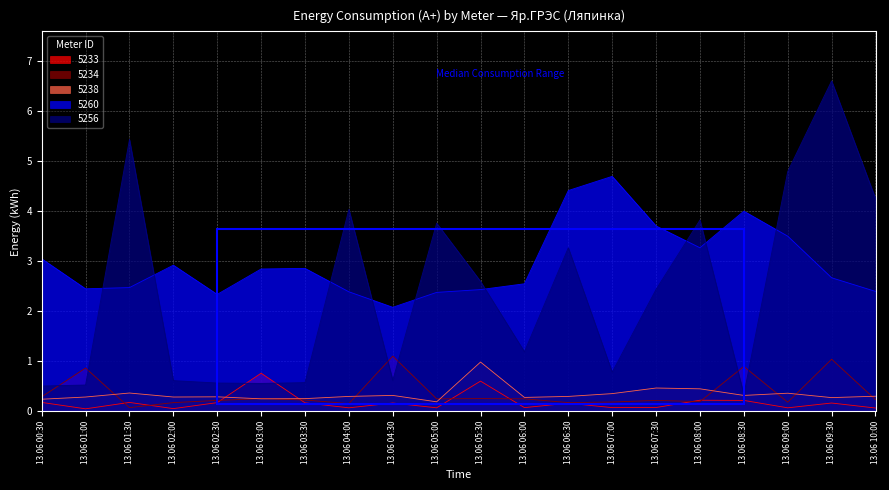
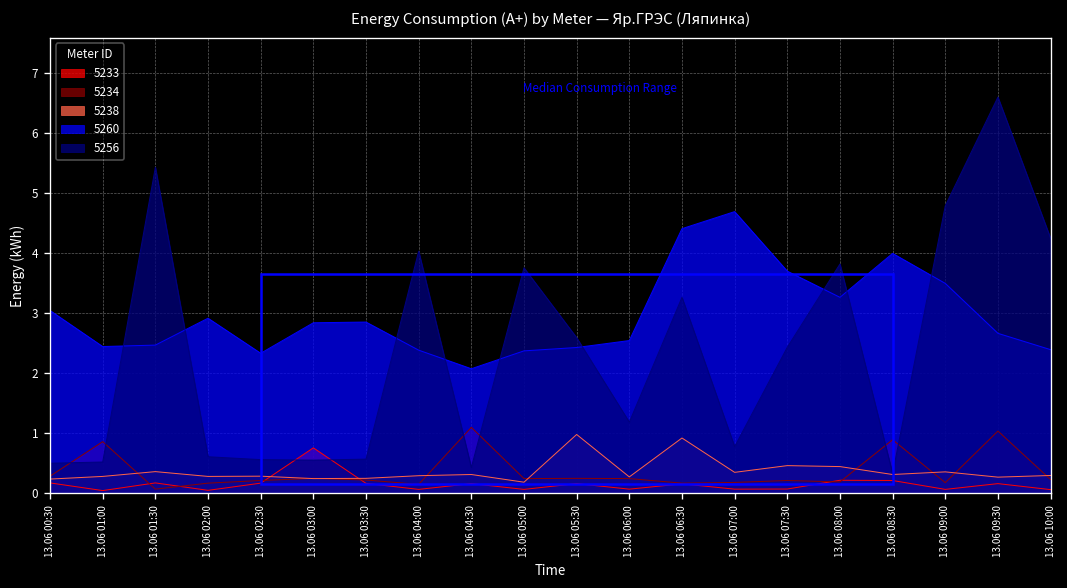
5256, 13.06 04:30: 0.6 -> 0.4
5233, 13.06 05:30: 0.6 -> 0.2
5238, 13.06 06:30: 0.3 -> 0.9
